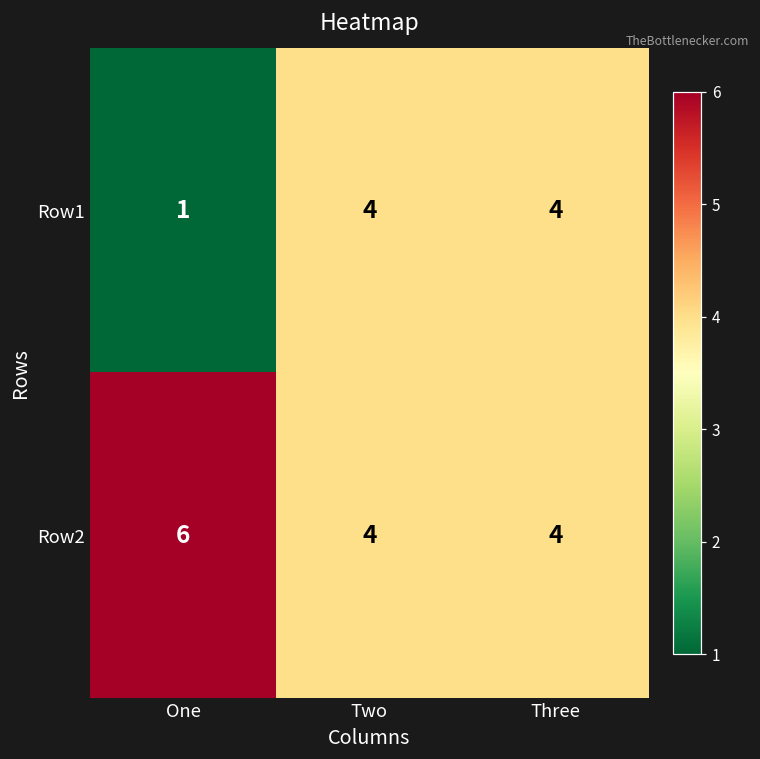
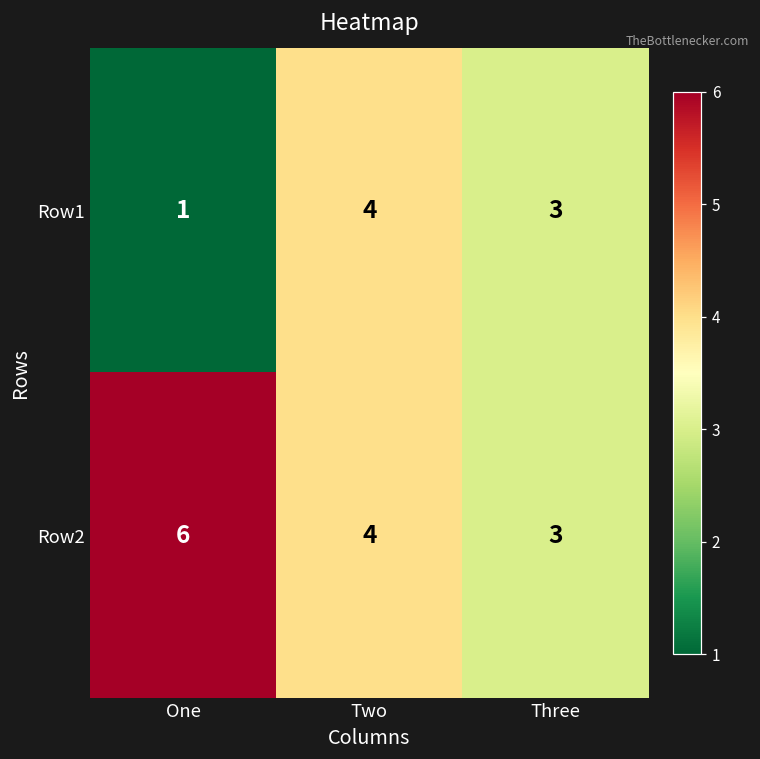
Row1, Three: 4 -> 3
Row2, Three: 4 -> 3
